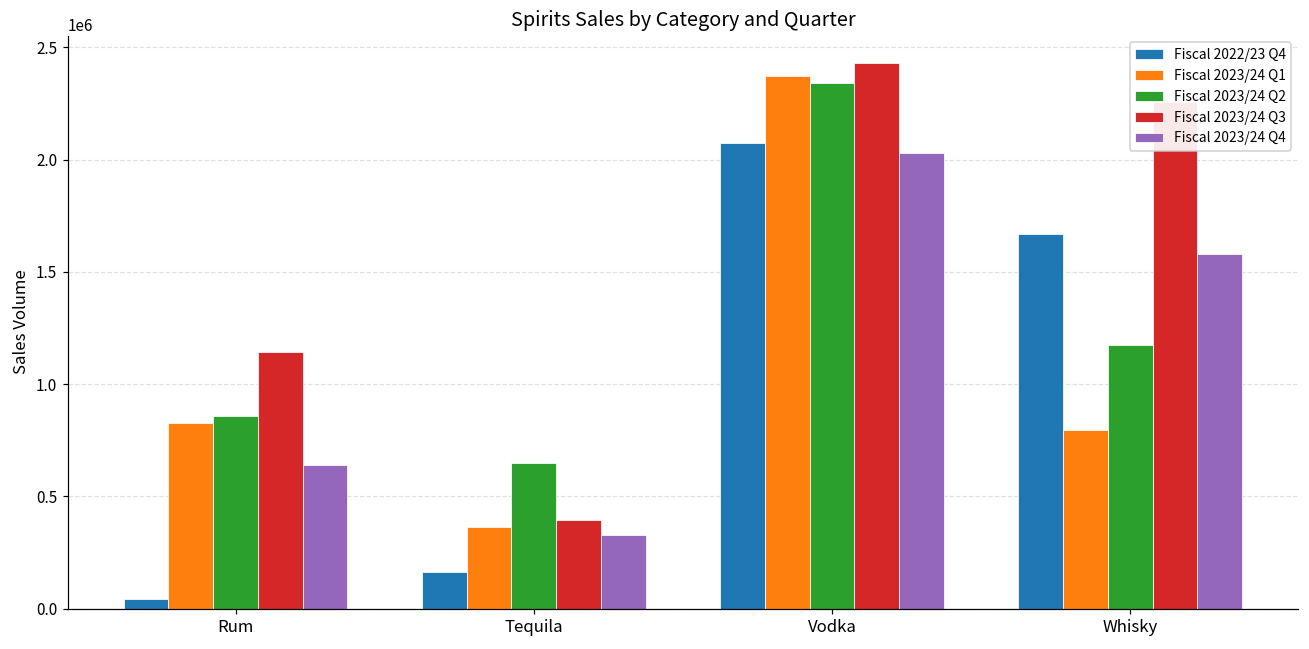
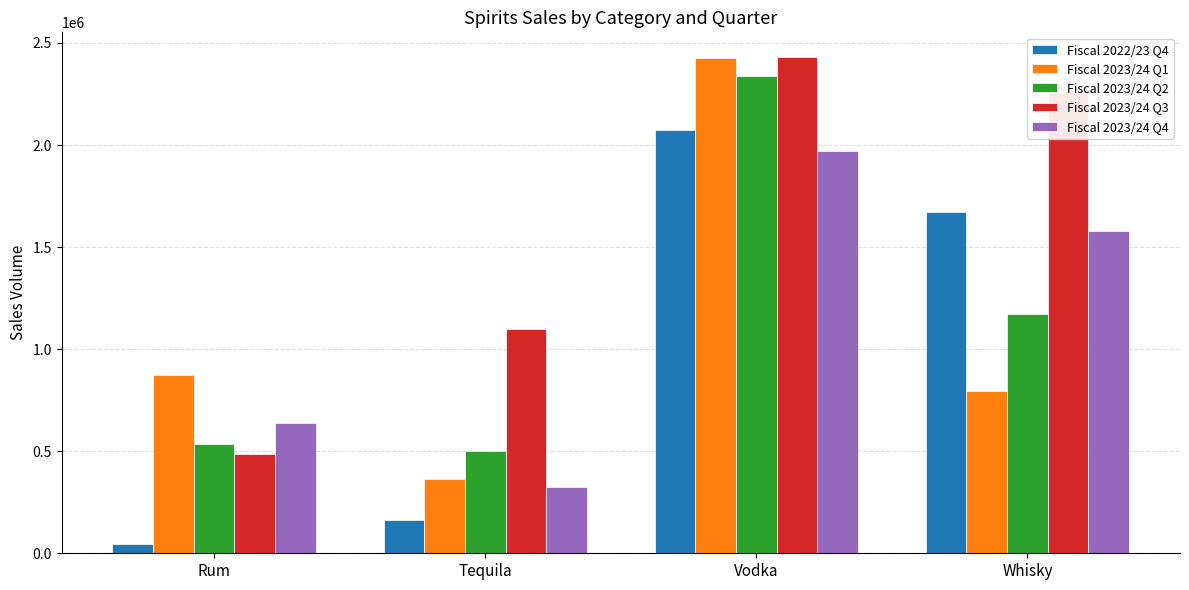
Fiscal 2023/24 Q1, Rum: 830000 -> 870000
Fiscal 2023/24 Q2, Rum: 860000 -> 530000
Fiscal 2023/24 Q3, Rum: 1140000 -> 490000
Fiscal 2023/24 Q2, Tequila: 650000 -> 500000
Fiscal 2023/24 Q3, Tequila: 400000 -> 1100000
Fiscal 2023/24 Q1, Vodka: 2370000 -> 2430000
Fiscal 2023/24 Q4, Vodka: 2030000 -> 1970000
